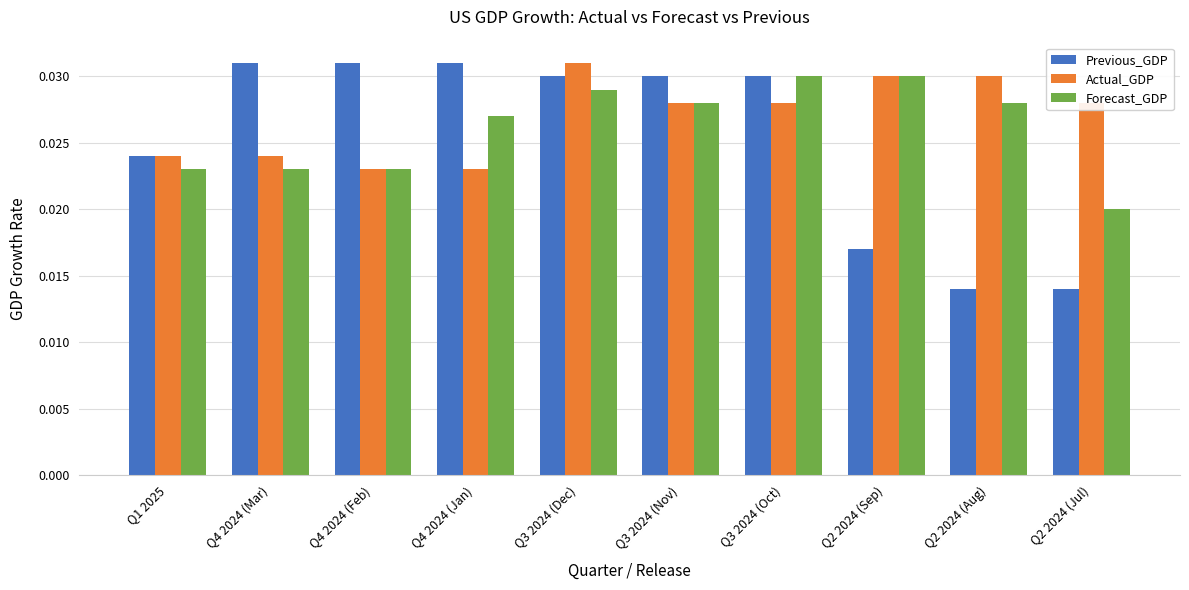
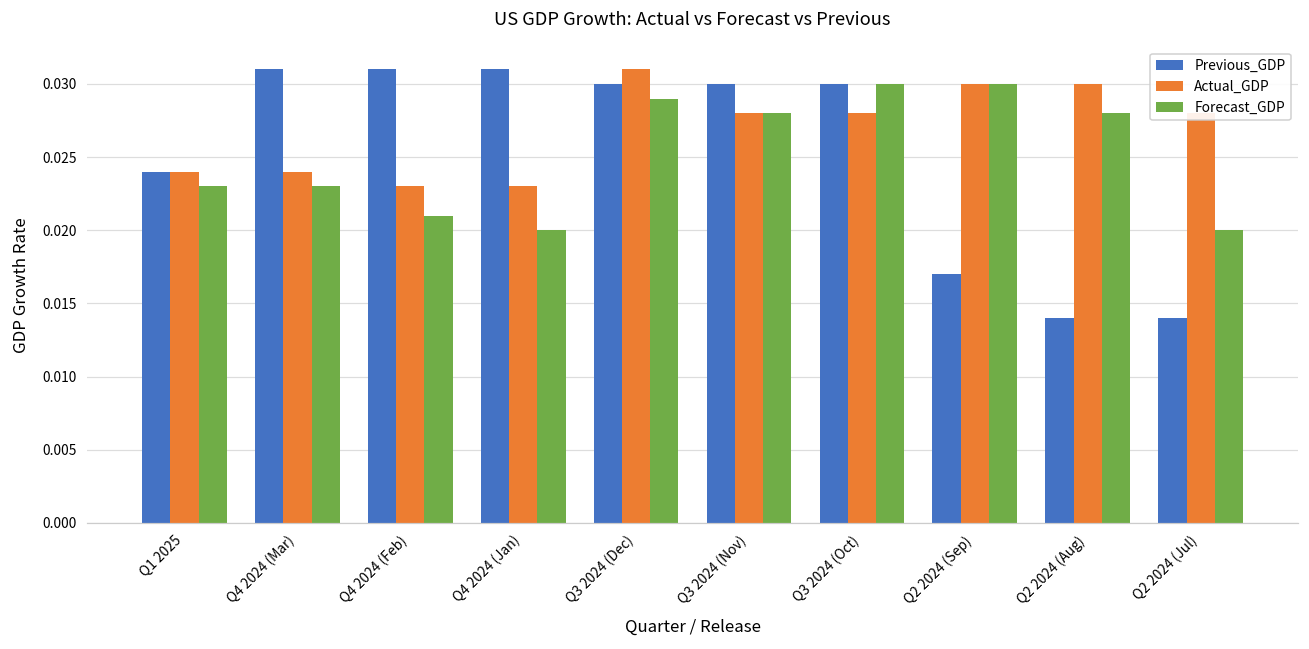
Forecast_GDP, Q4 2024 (Feb): 0.023 -> 0.021
Forecast_GDP, Q4 2024 (Jan): 0.027 -> 0.020
